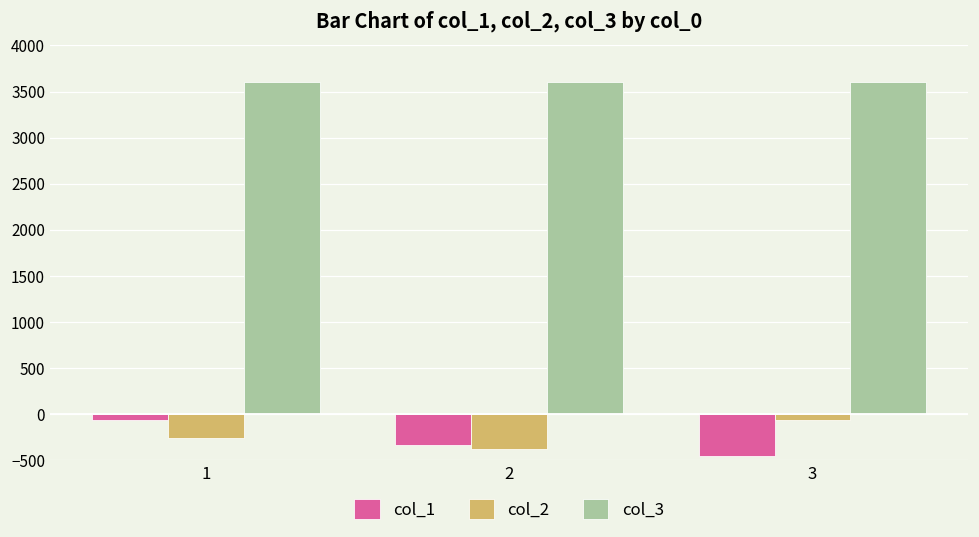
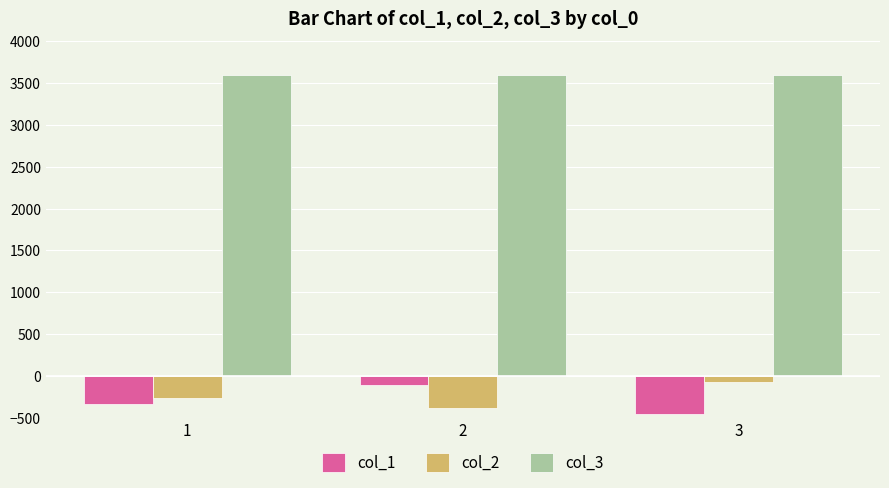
col_1, 1: -100 -> -300
col_1, 2: -300 -> -100
